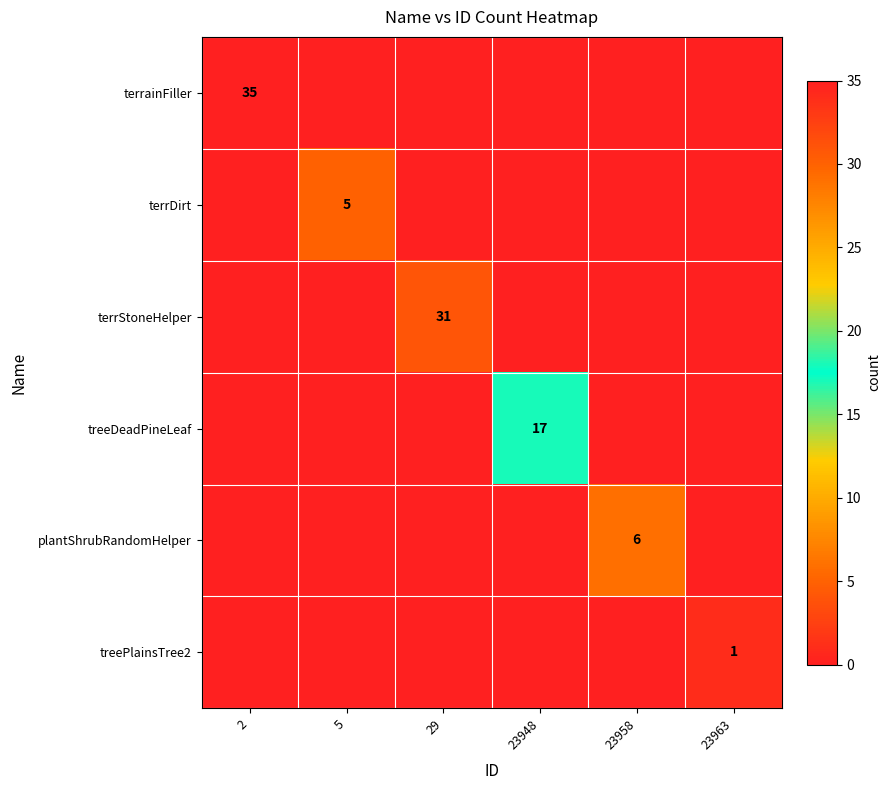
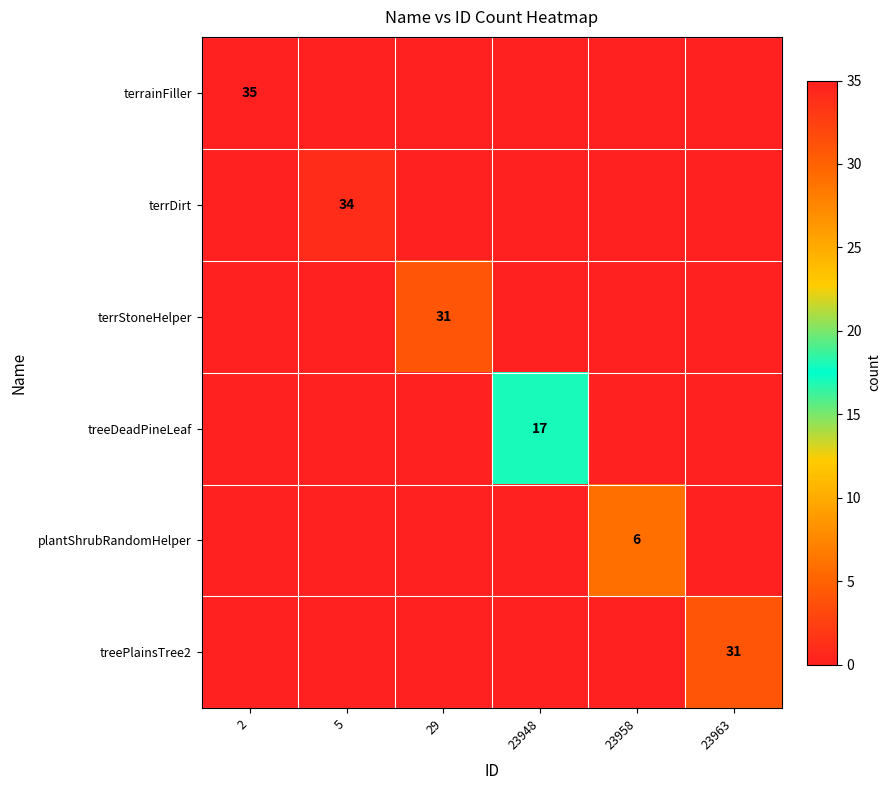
terrDirt, 5: 5 -> 34
treePlainsTree2, 23963: 1 -> 31
